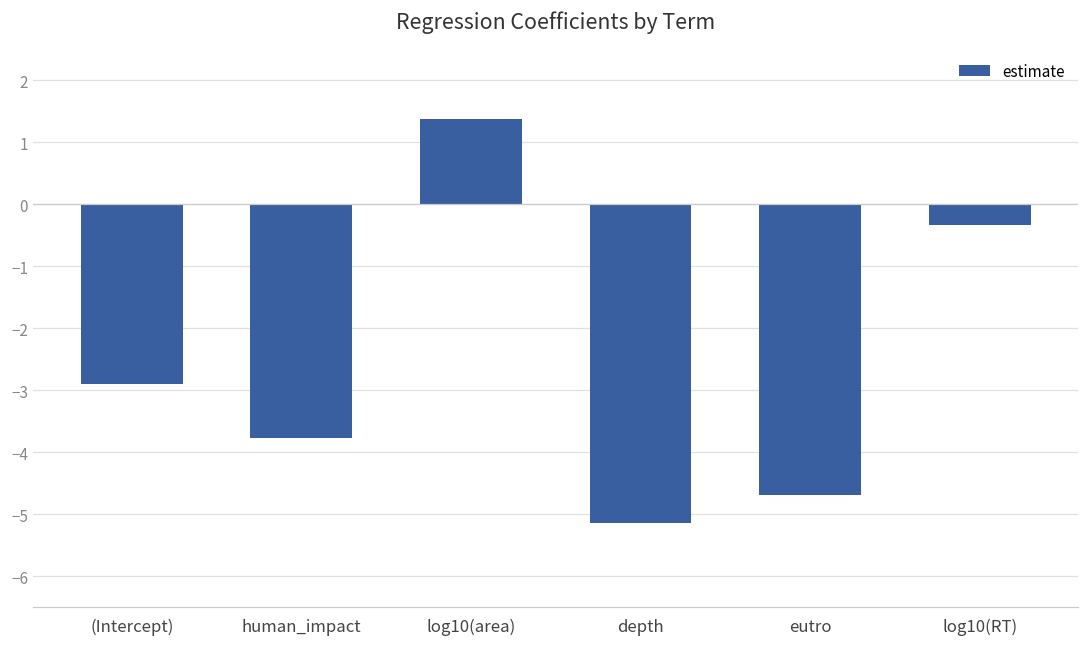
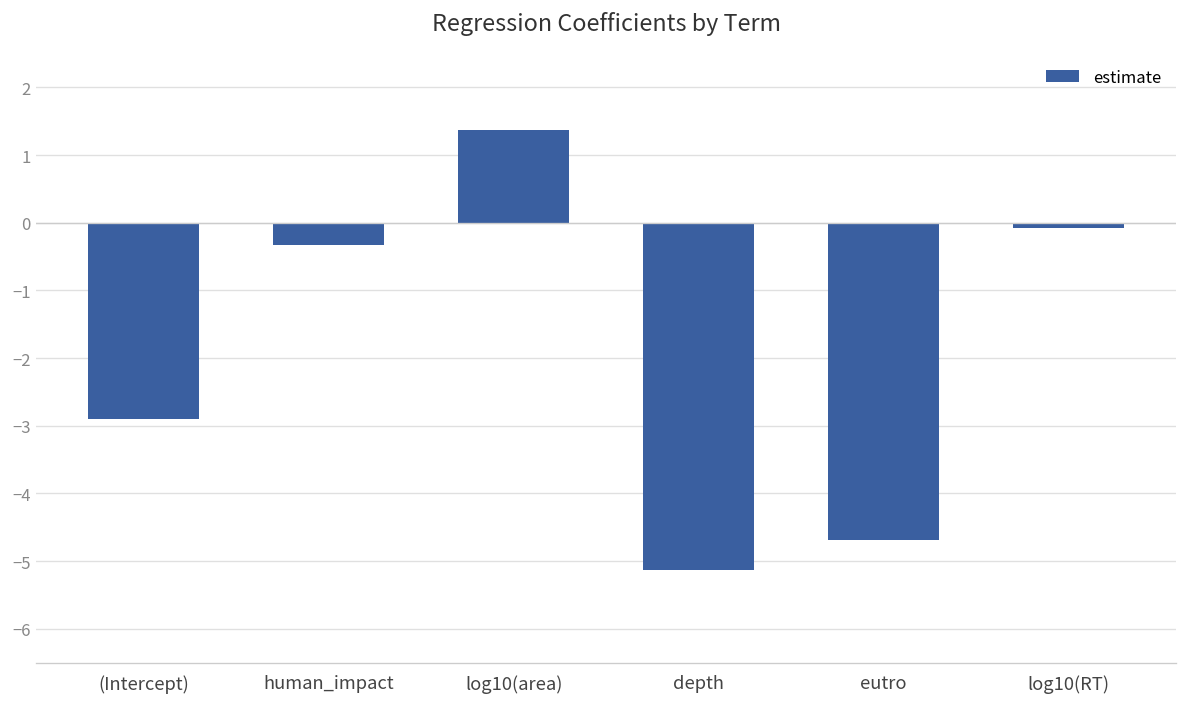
human_impact: -3.8 -> -0.3
log10(RT): -0.3 -> -0.1
